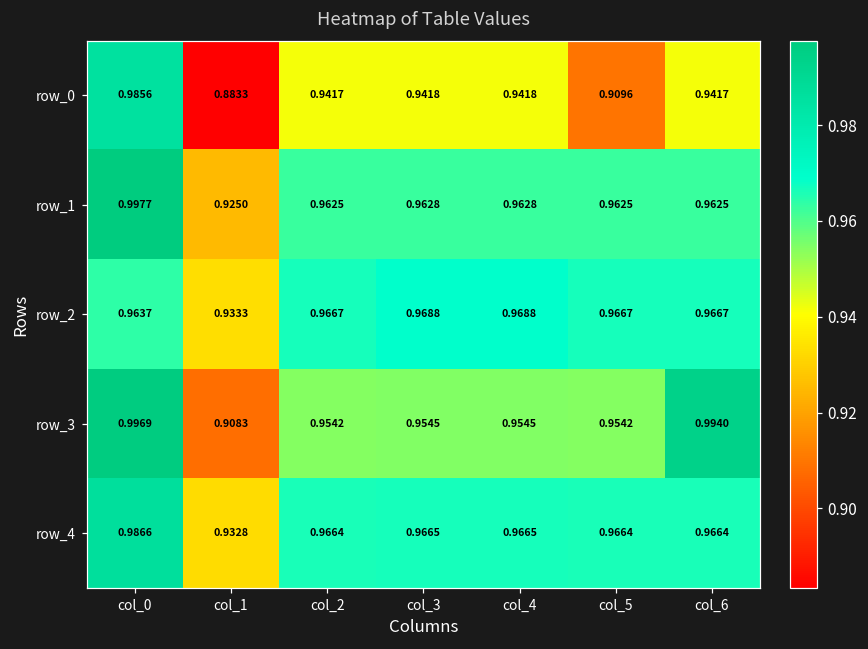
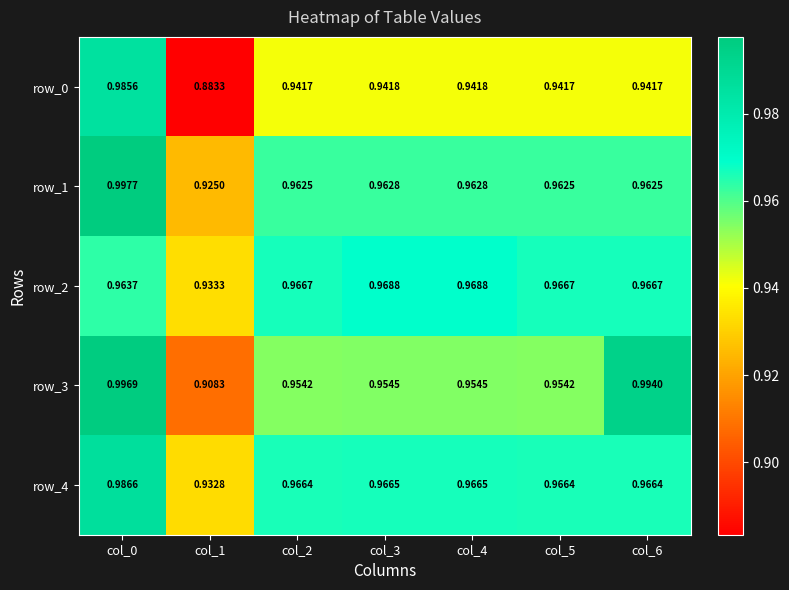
row_0, col_5: 0.9096 -> 0.9417
